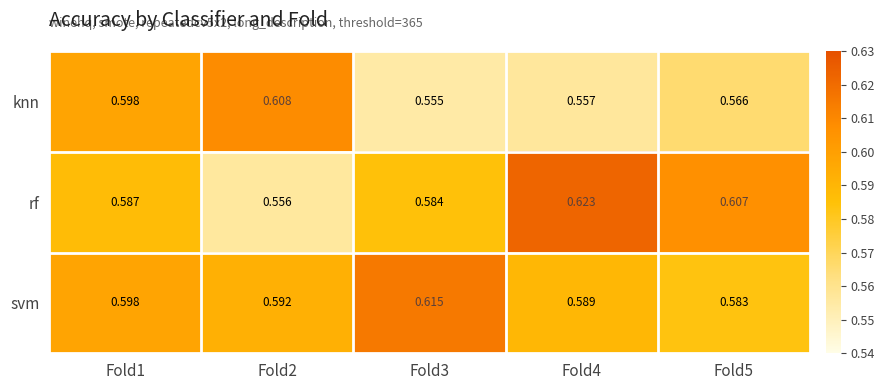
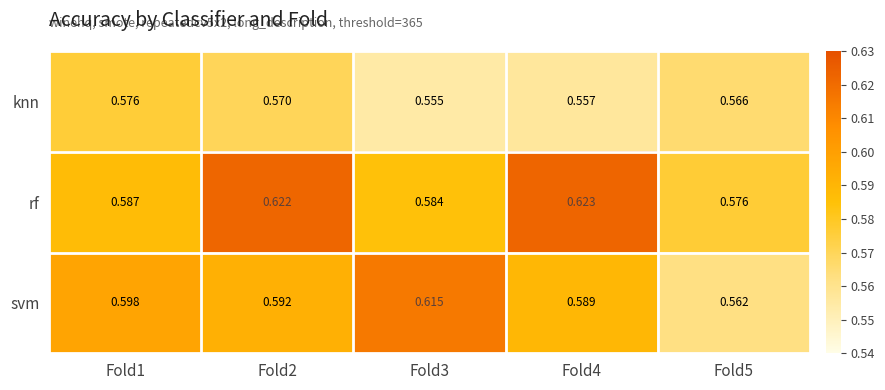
knn, Fold1: 0.598 -> 0.576
knn, Fold2: 0.608 -> 0.570
rf, Fold2: 0.556 -> 0.622
rf, Fold5: 0.607 -> 0.576
svm, Fold5: 0.583 -> 0.562
